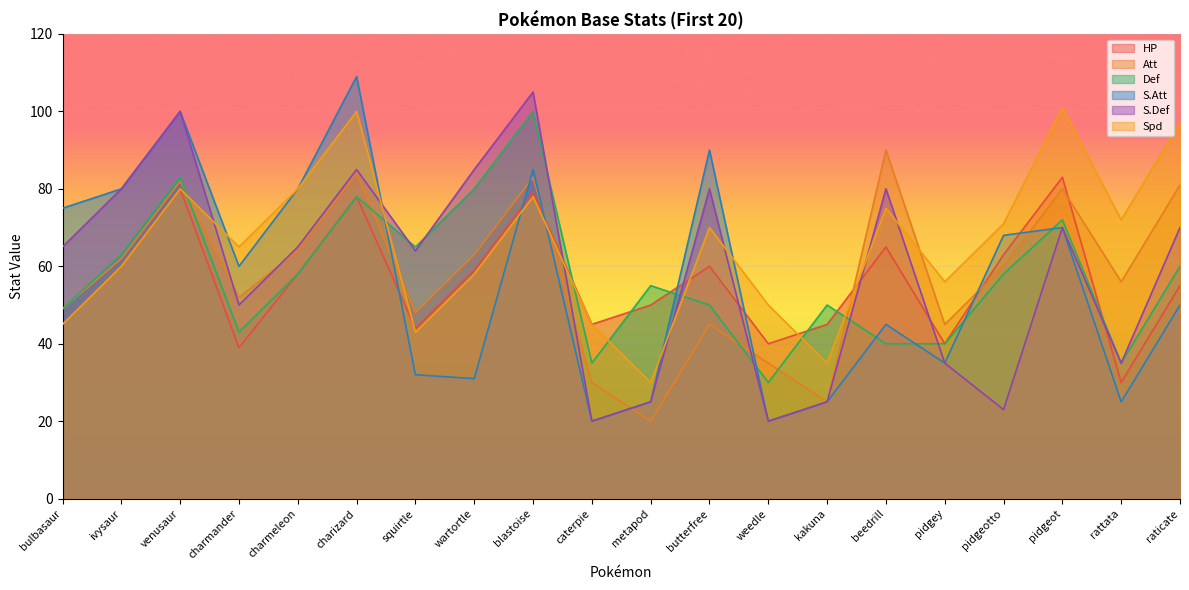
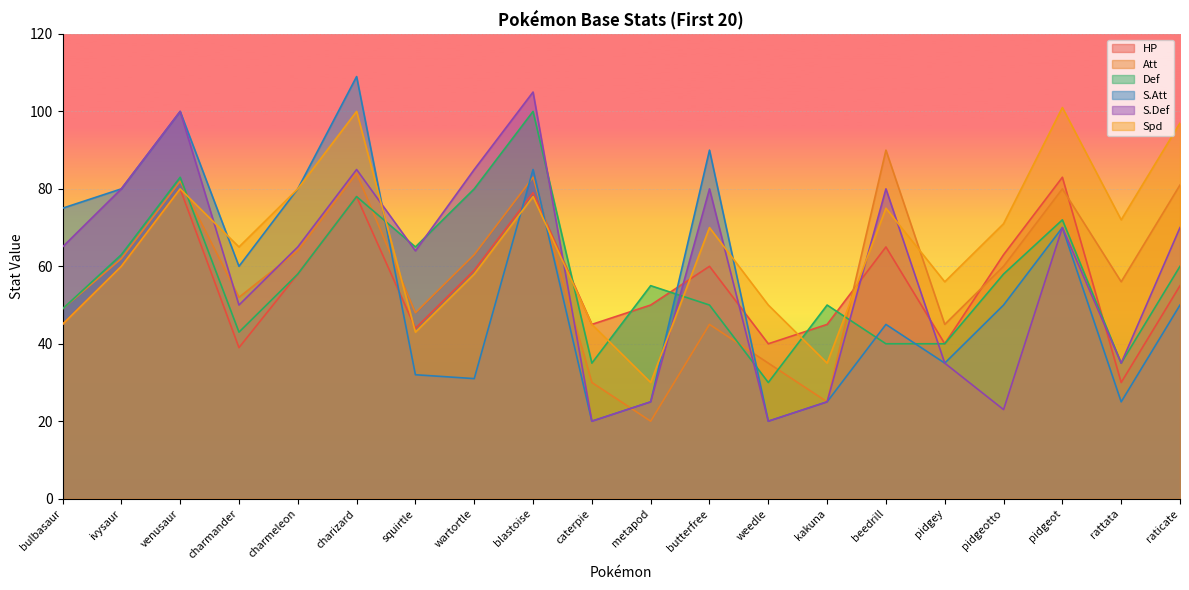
S.Att, pidgeotto: 68 -> 50
